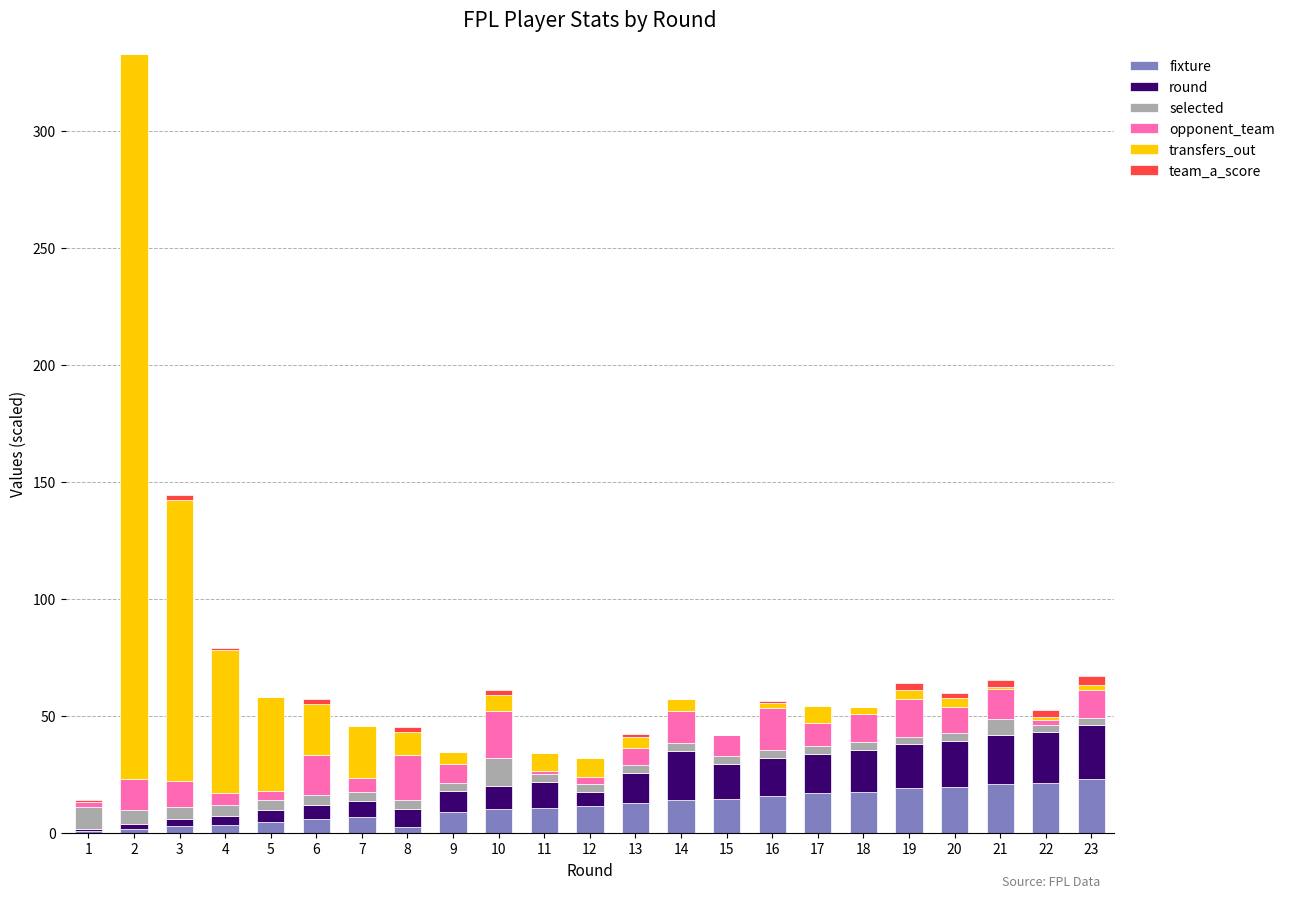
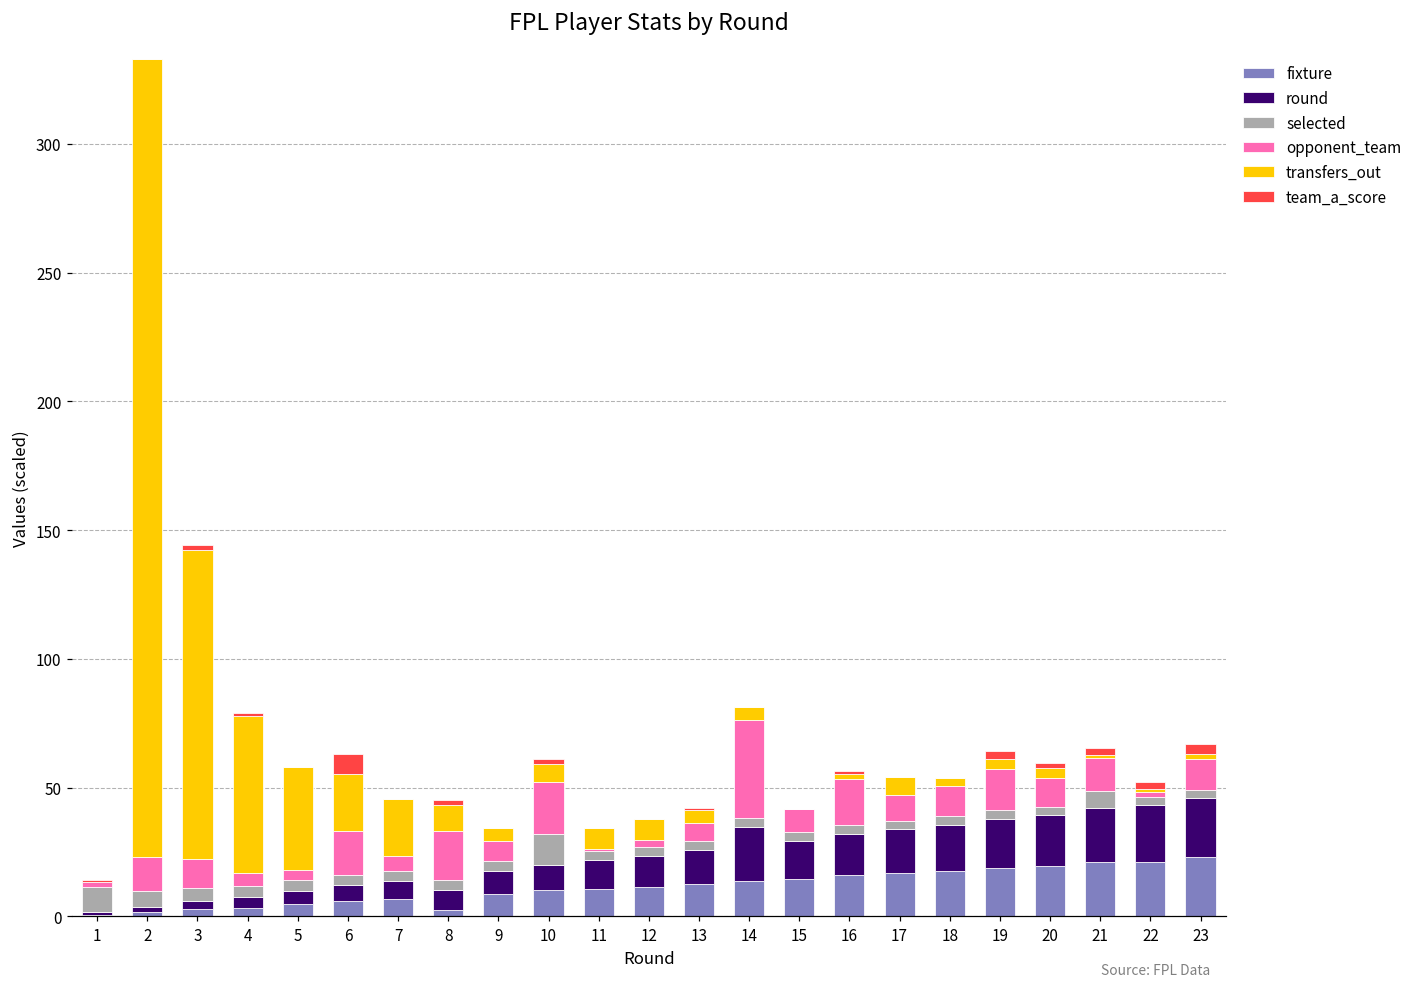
team_a_score, 6: 2 -> 8
round, 12: 6 -> 12
opponent_team, 14: 14 -> 38
